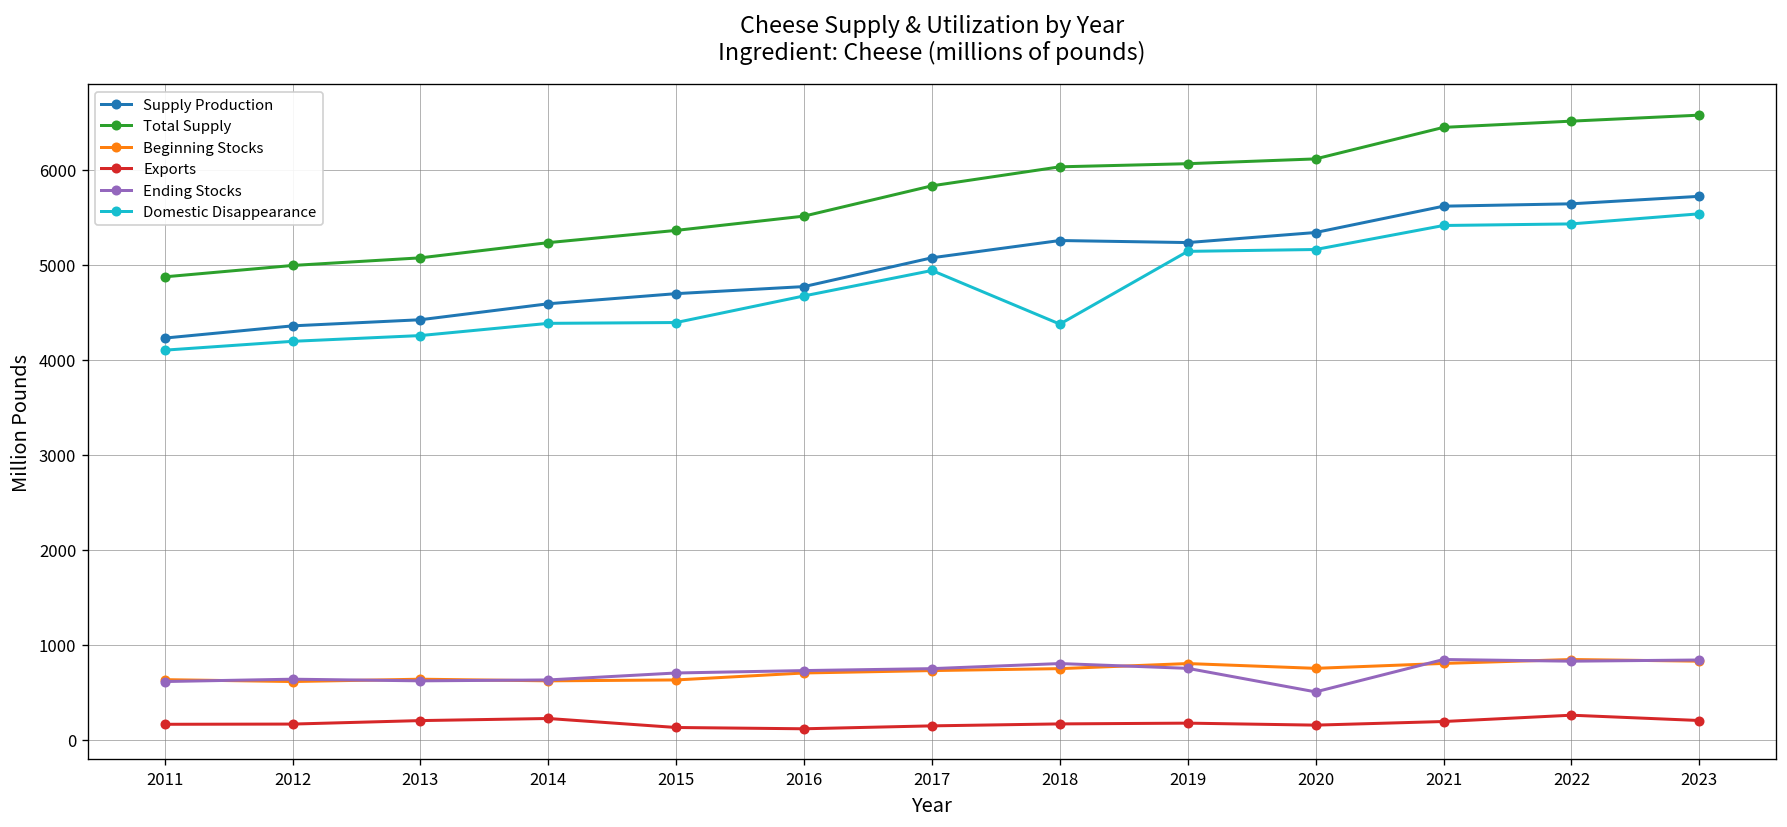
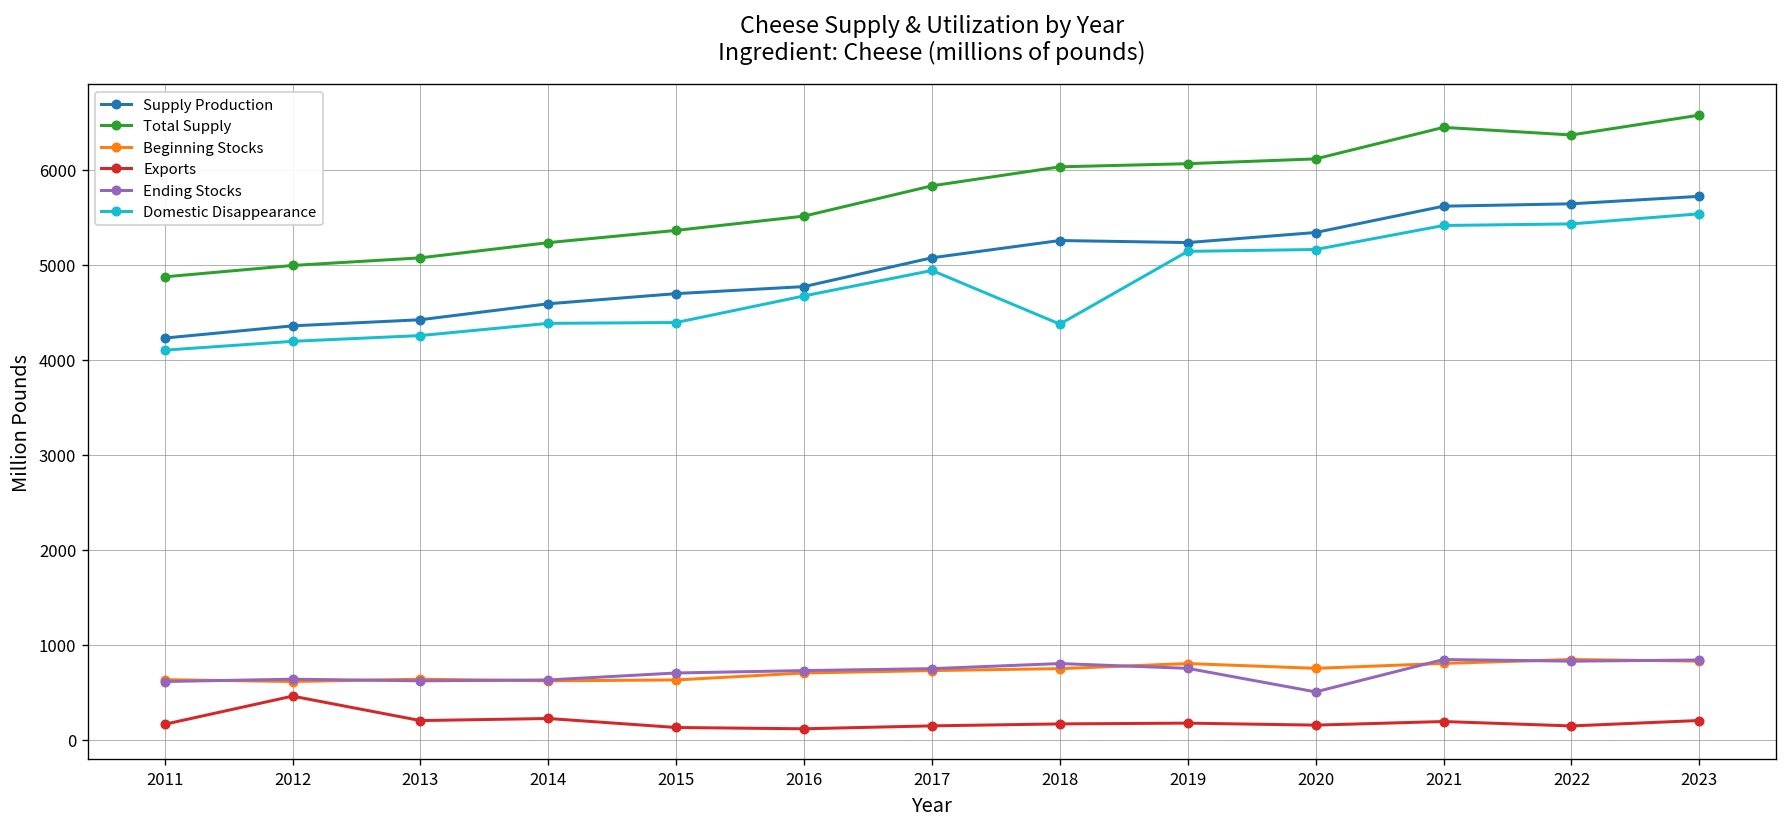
Exports, 2012: 200 -> 500
Total Supply, 2022: 6500 -> 6400
Exports, 2022: 300 -> 100
